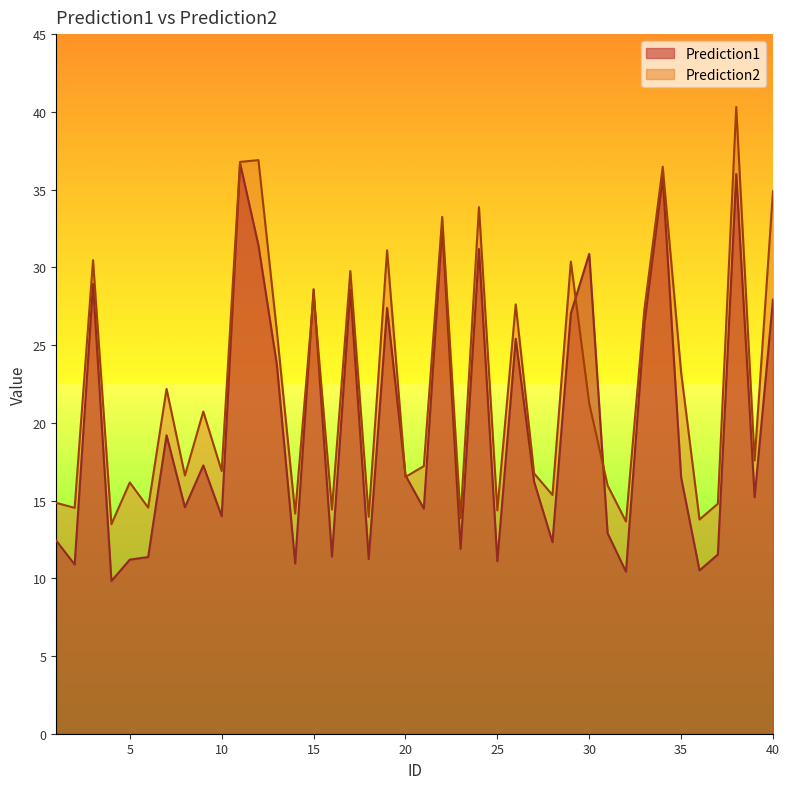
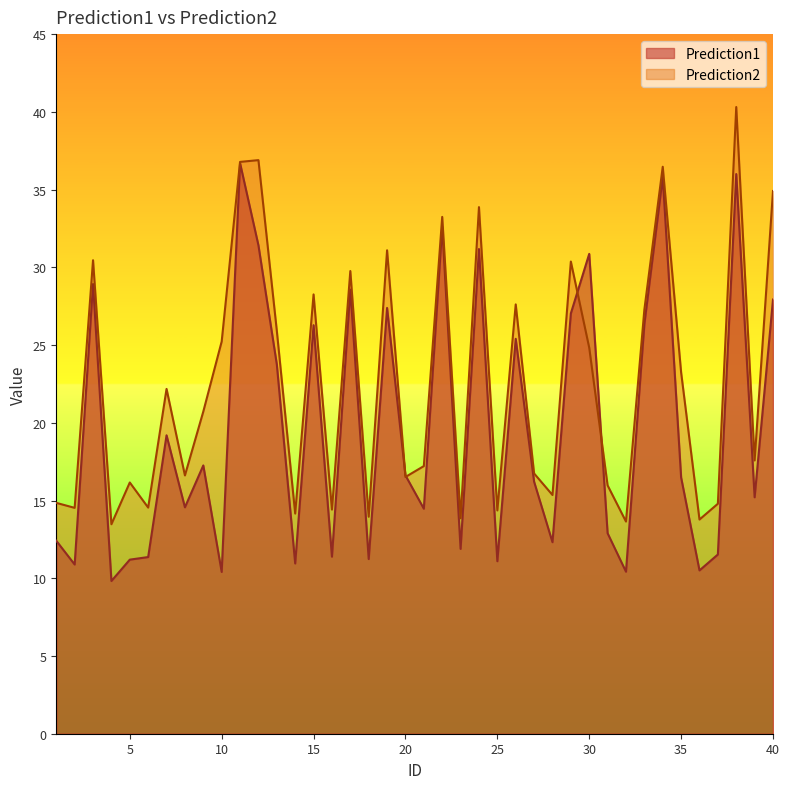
Prediction1, 10: 14.0 -> 10.4
Prediction2, 10: 16.9 -> 25.2
Prediction1, 15: 28.6 -> 26.3
Prediction2, 30: 21.2 -> 24.8
